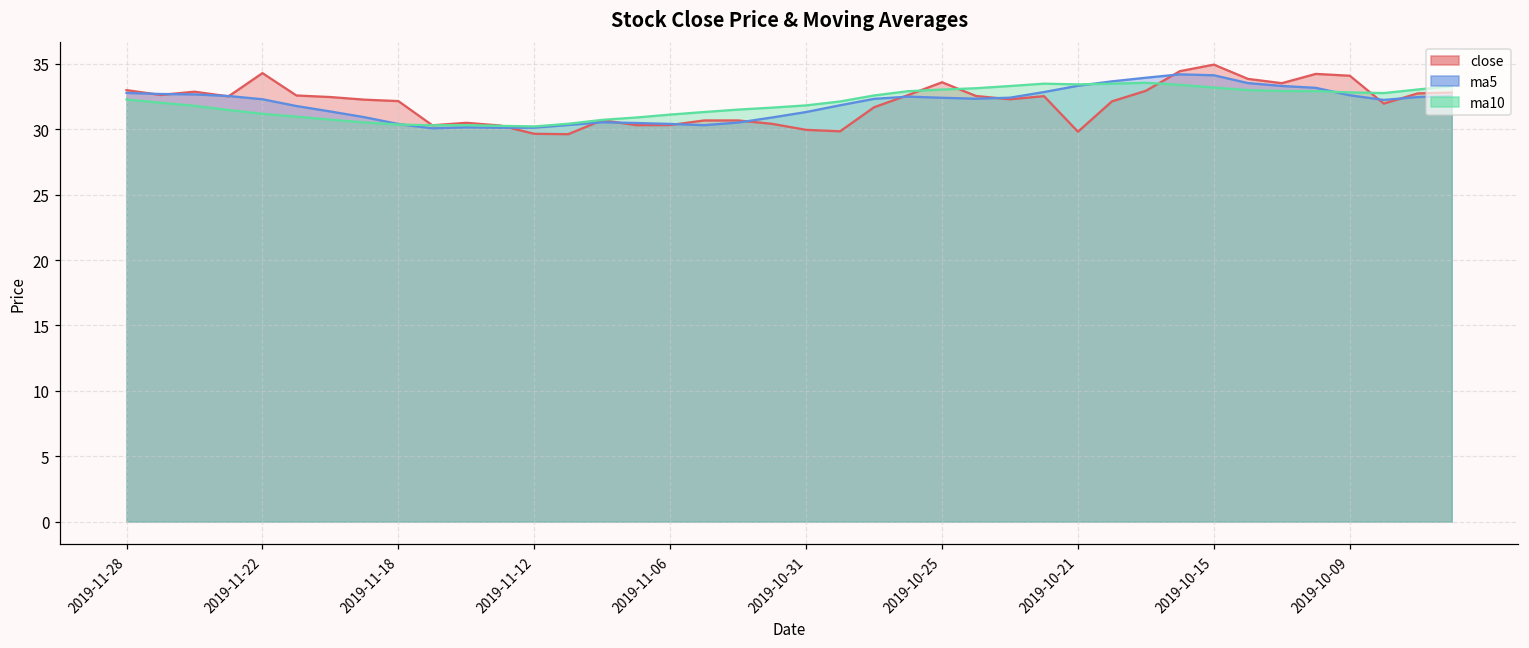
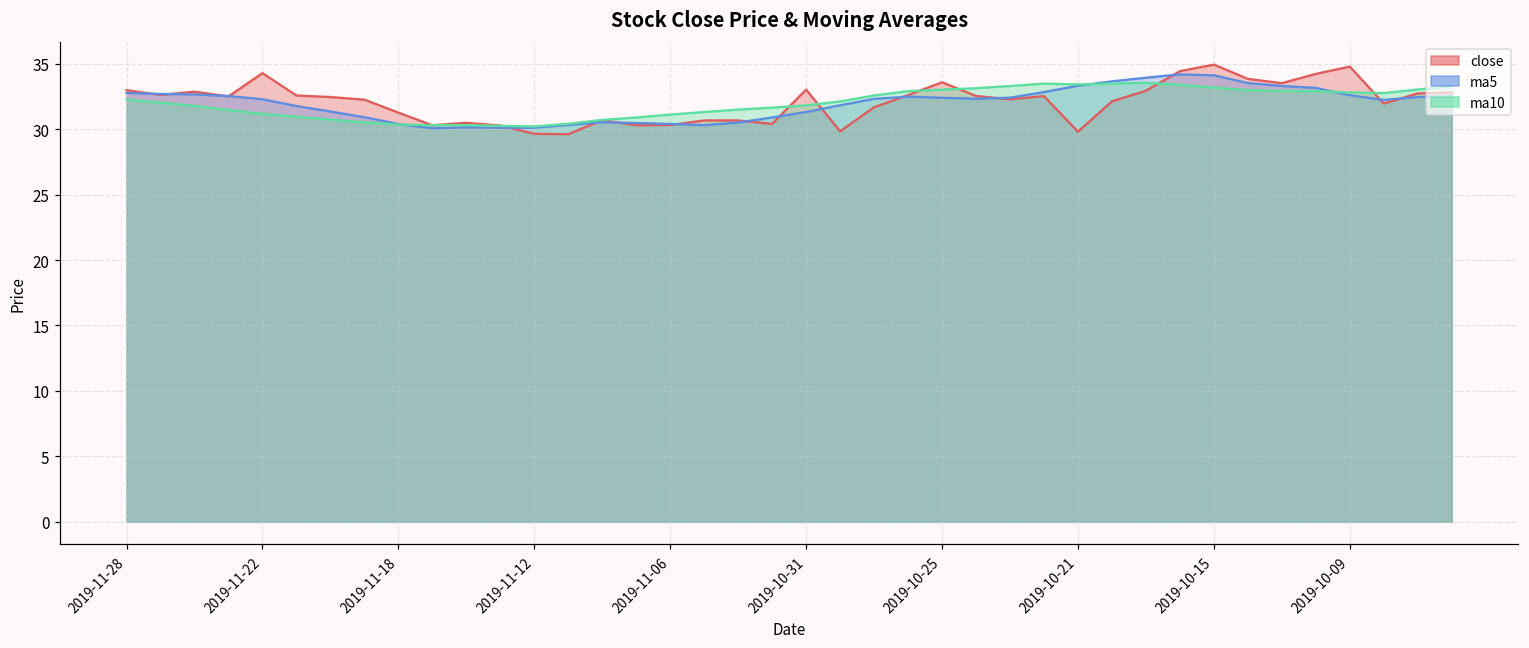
close, 2019-11-18: 32.2 -> 31.3
close, 2019-10-31: 30.0 -> 33.0
close, 2019-10-09: 34.1 -> 34.8
